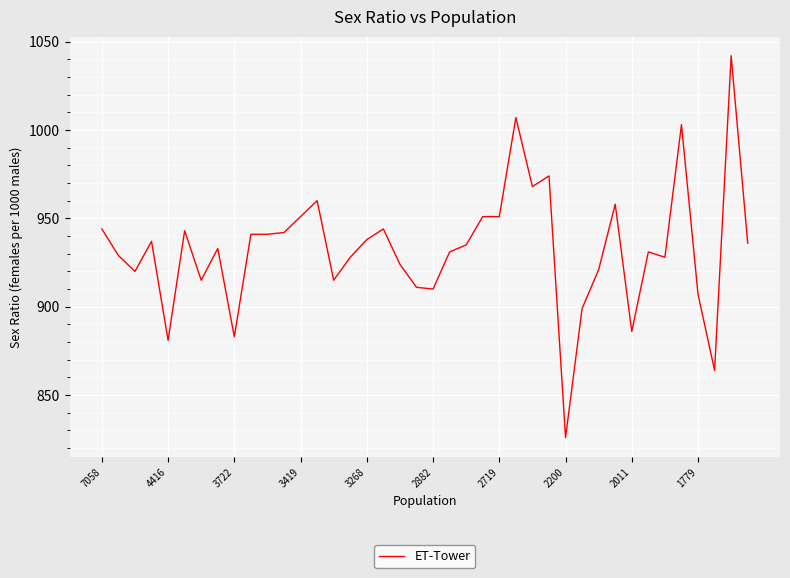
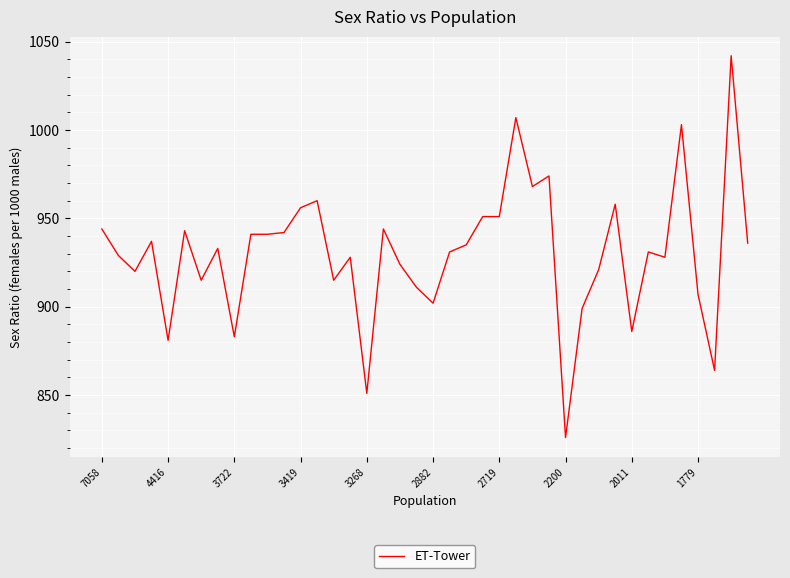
3419: 951 -> 956
3268: 938 -> 851
2882: 910 -> 902
